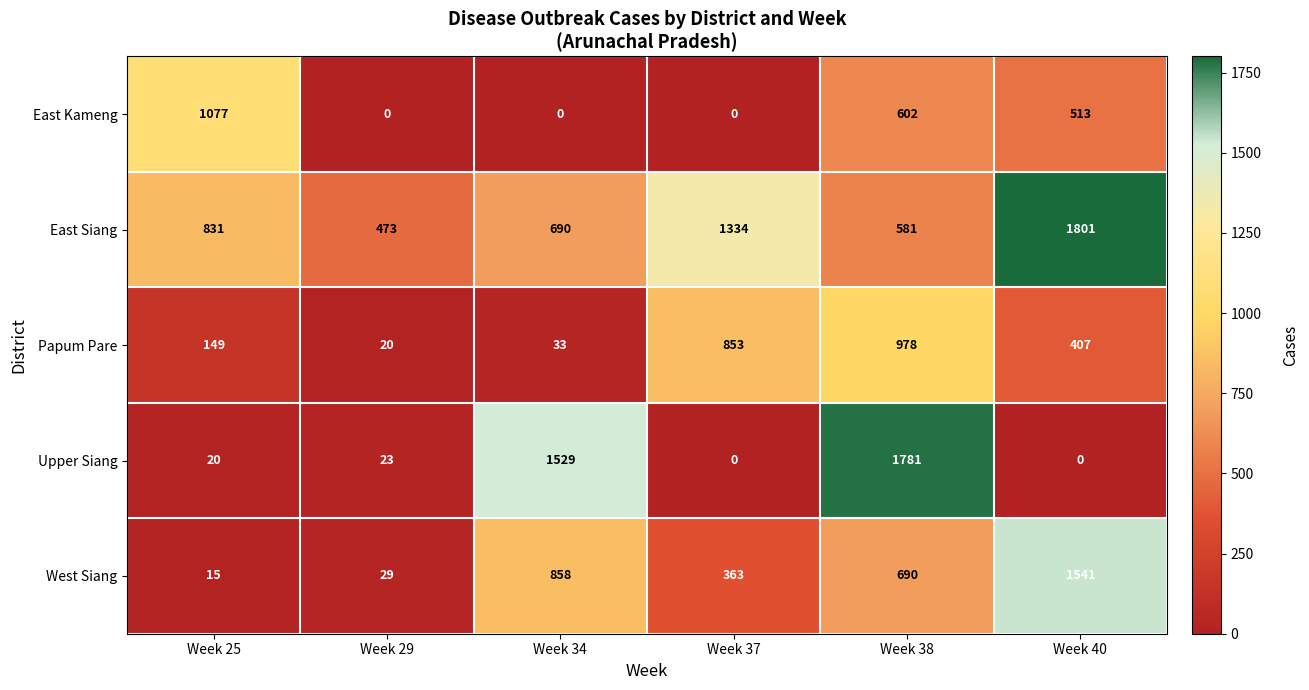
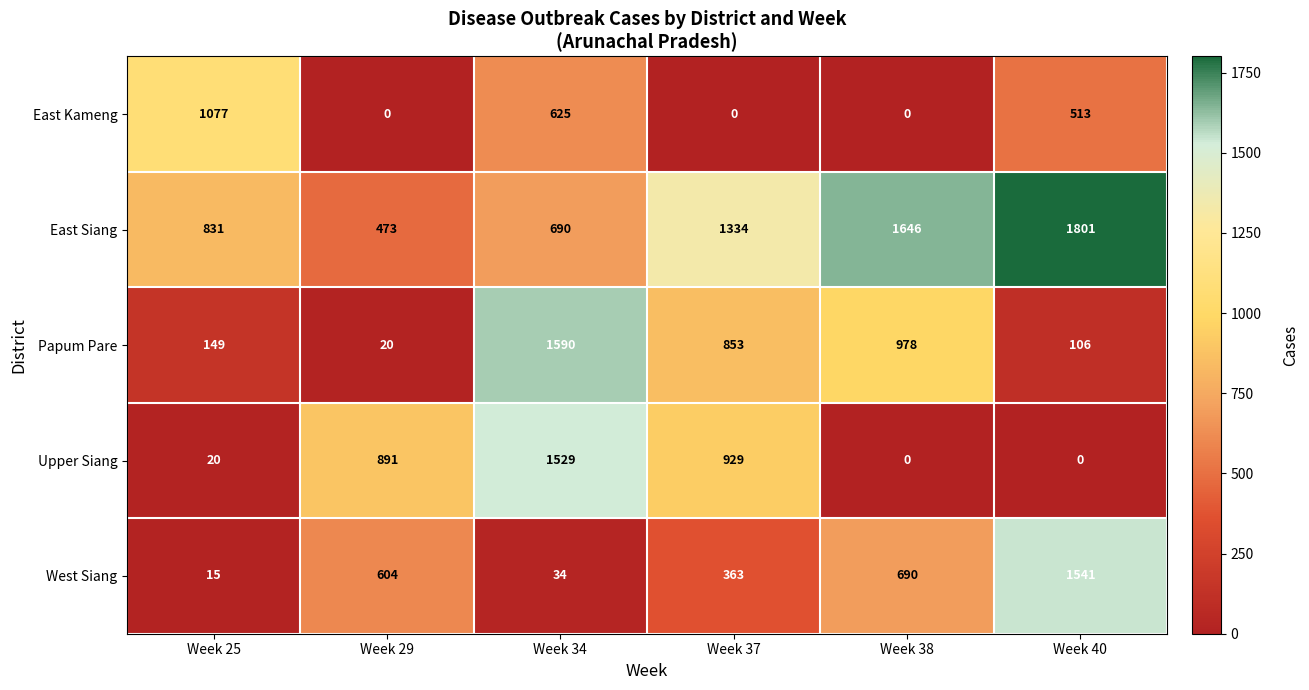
East Kameng, Week 34: 0 -> 625
East Kameng, Week 38: 602 -> 0
East Siang, Week 38: 581 -> 1646
Papum Pare, Week 34: 33 -> 1590
Papum Pare, Week 40: 407 -> 106
Upper Siang, Week 29: 23 -> 891
Upper Siang, Week 37: 0 -> 929
Upper Siang, Week 38: 1781 -> 0
West Siang, Week 29: 29 -> 604
West Siang, Week 34: 858 -> 34
